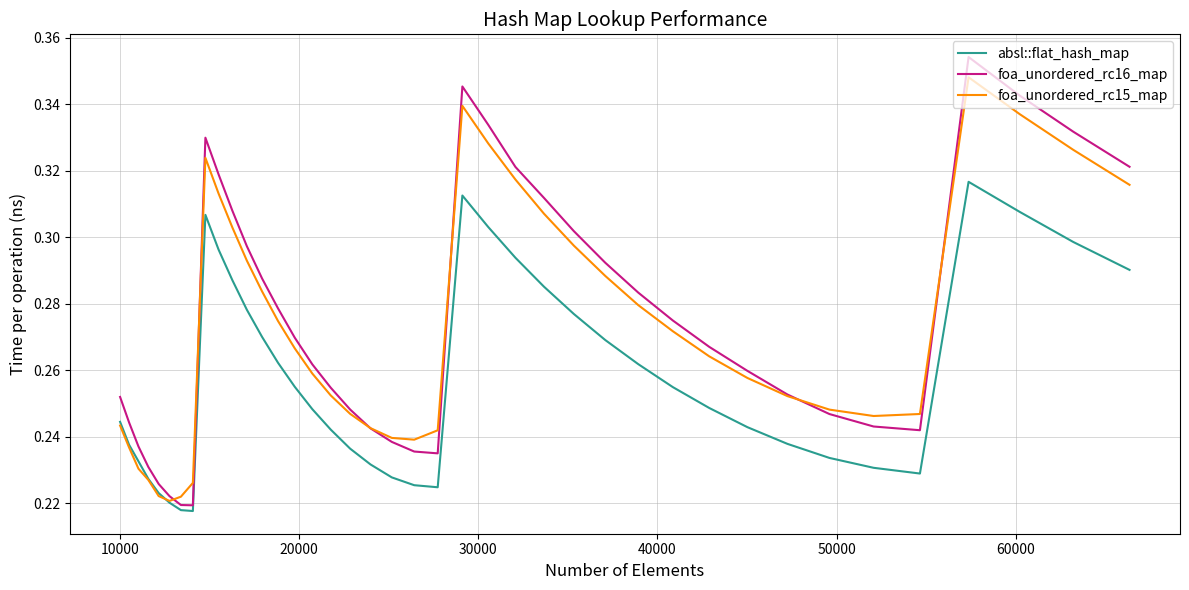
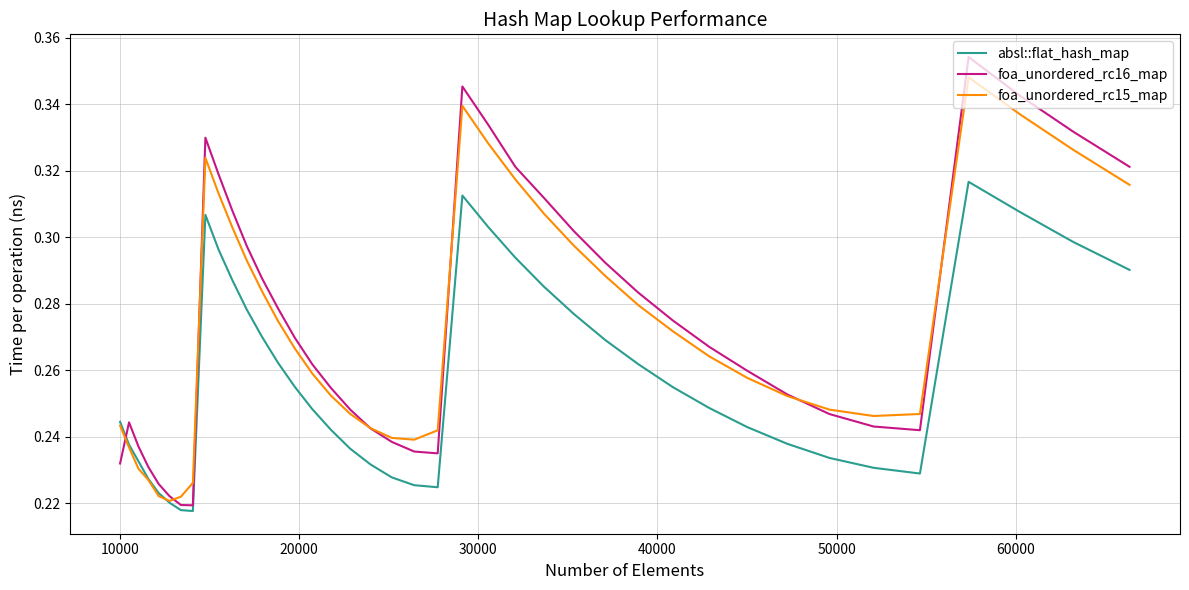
foa_unordered_rc16_map, 10000: 0.252 -> 0.232
